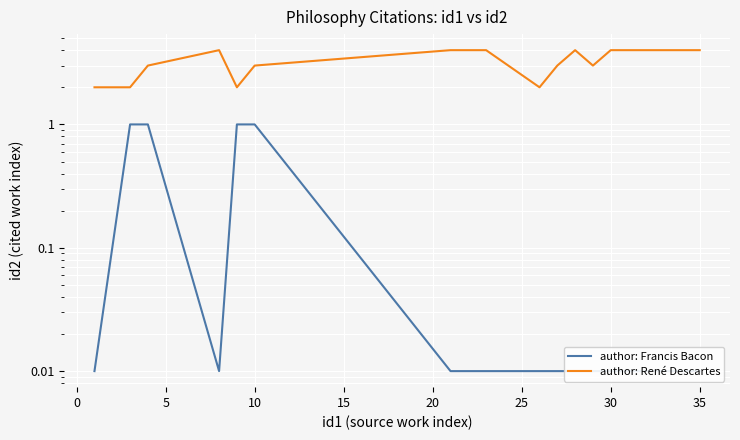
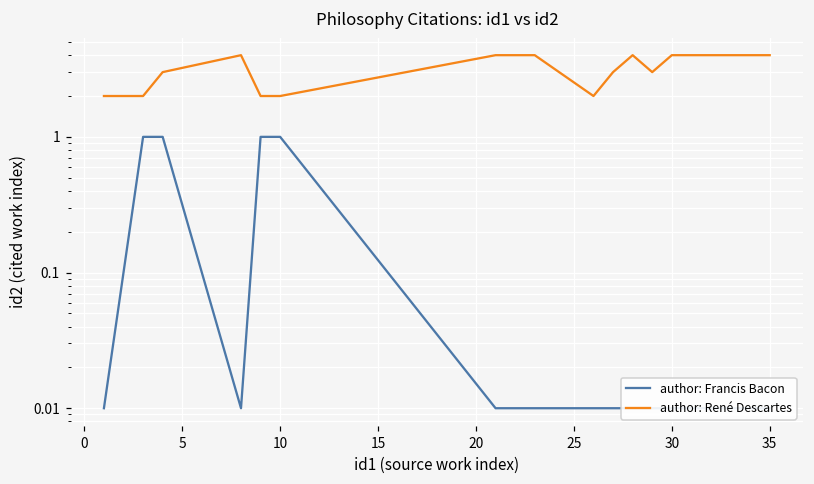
author: René Descartes, 10: 3 -> 2
